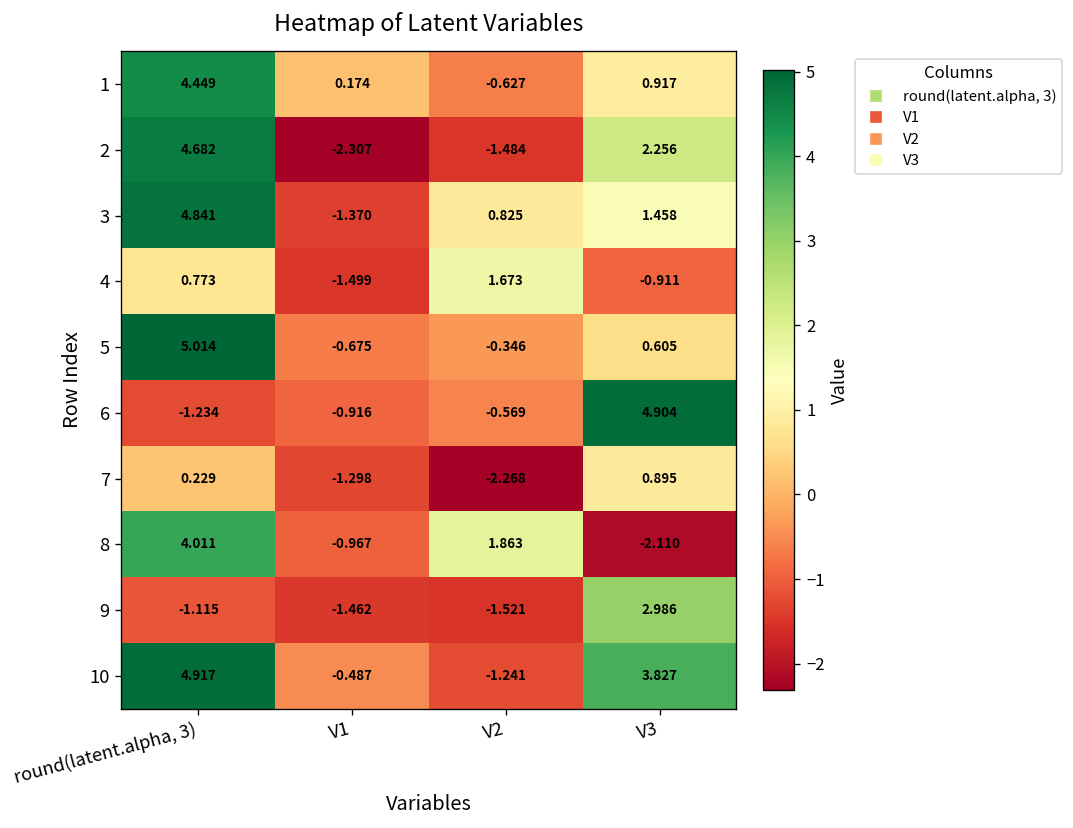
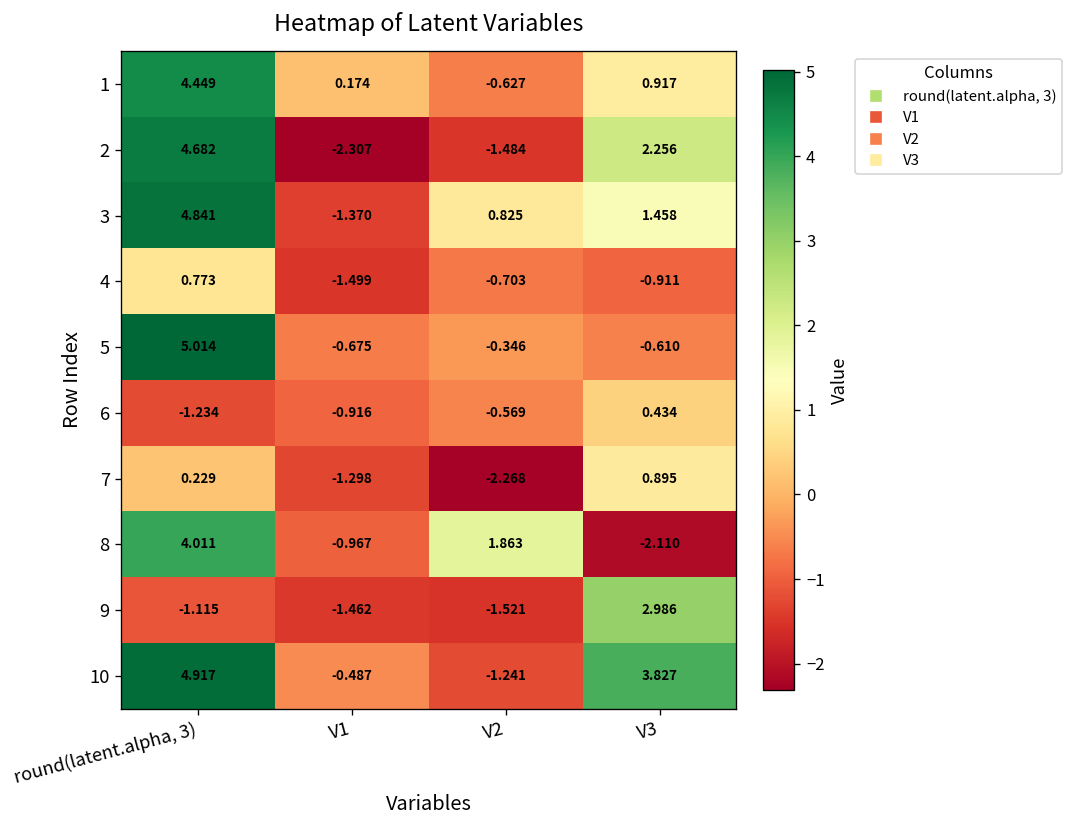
4, V2: 1.673 -> -0.703
5, V3: 0.605 -> -0.610
6, V3: 4.904 -> 0.434
